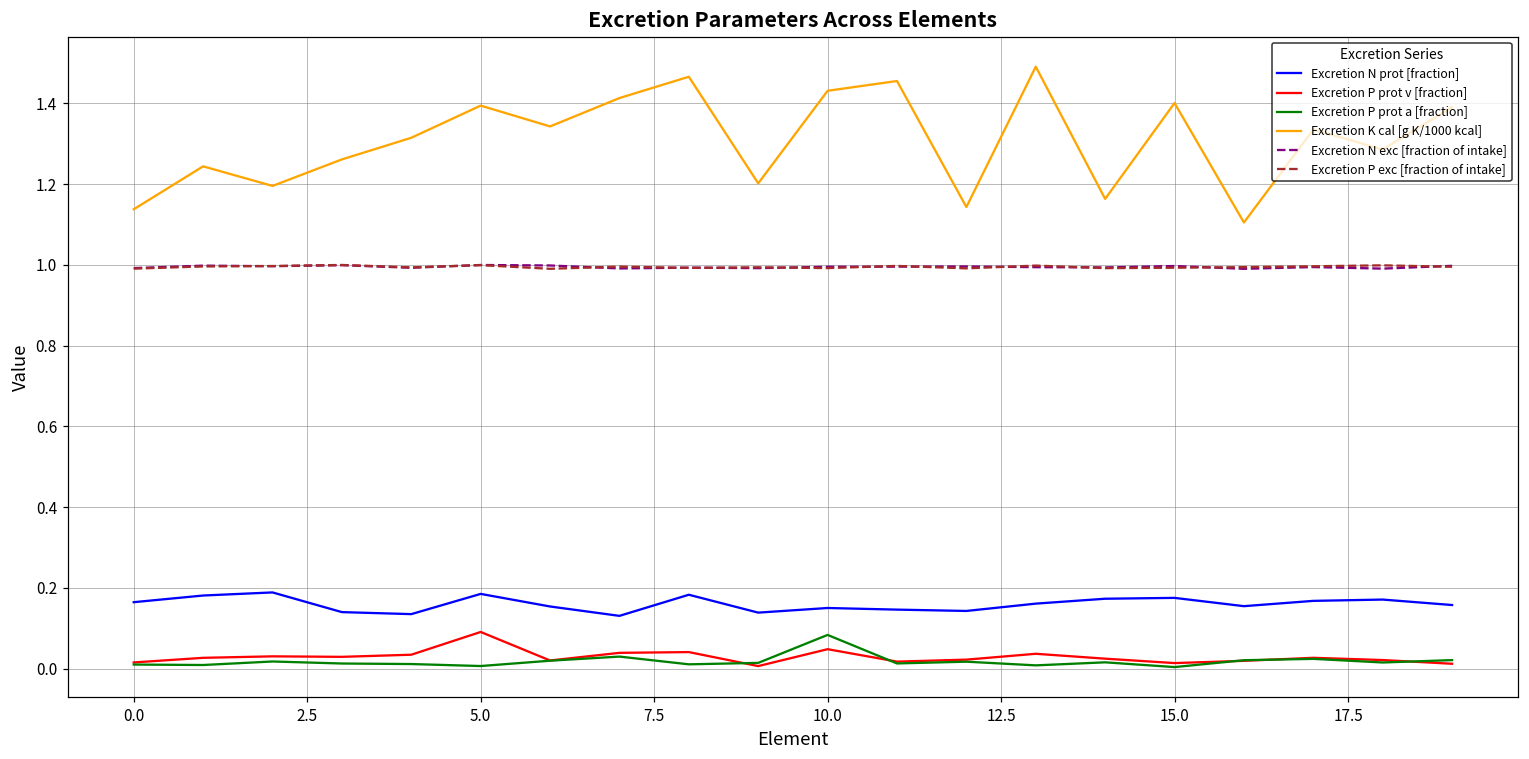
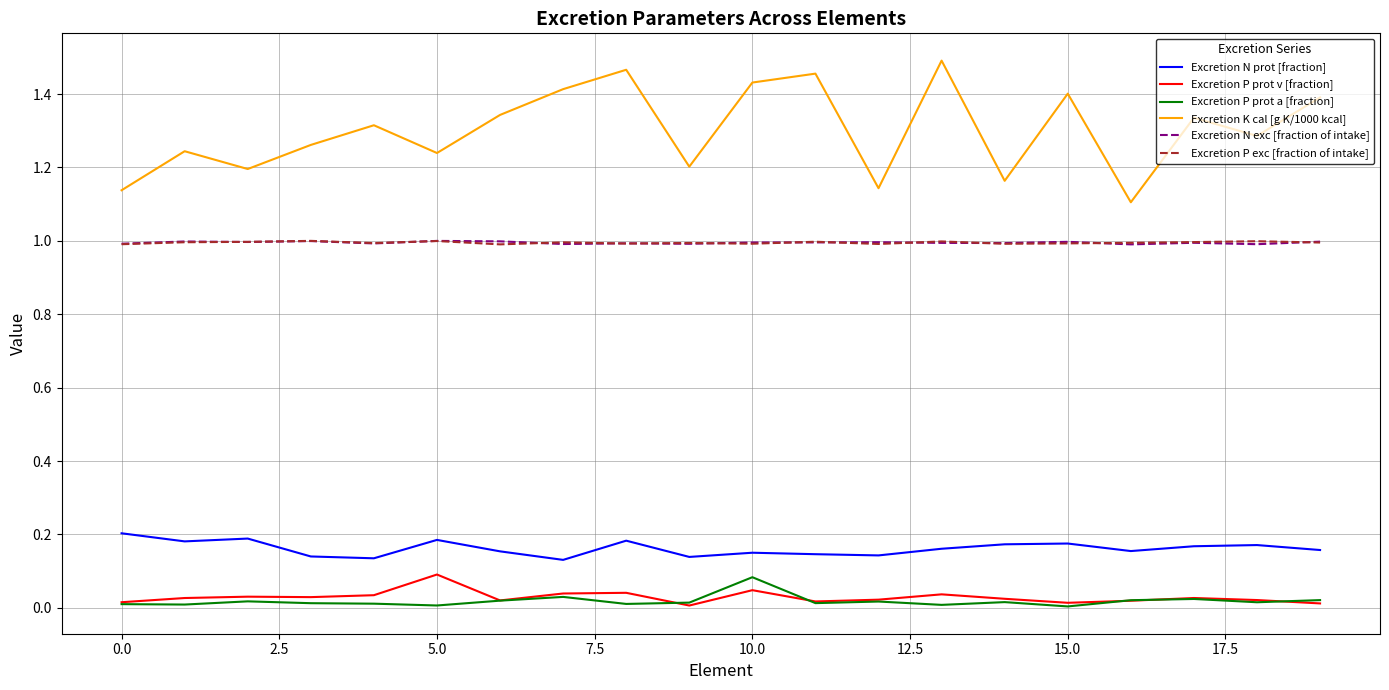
Excretion N prot [fraction], 0.0: 0.16 -> 0.20
Excretion K cal [g K/1000 kcal], 5.0: 1.39 -> 1.24
